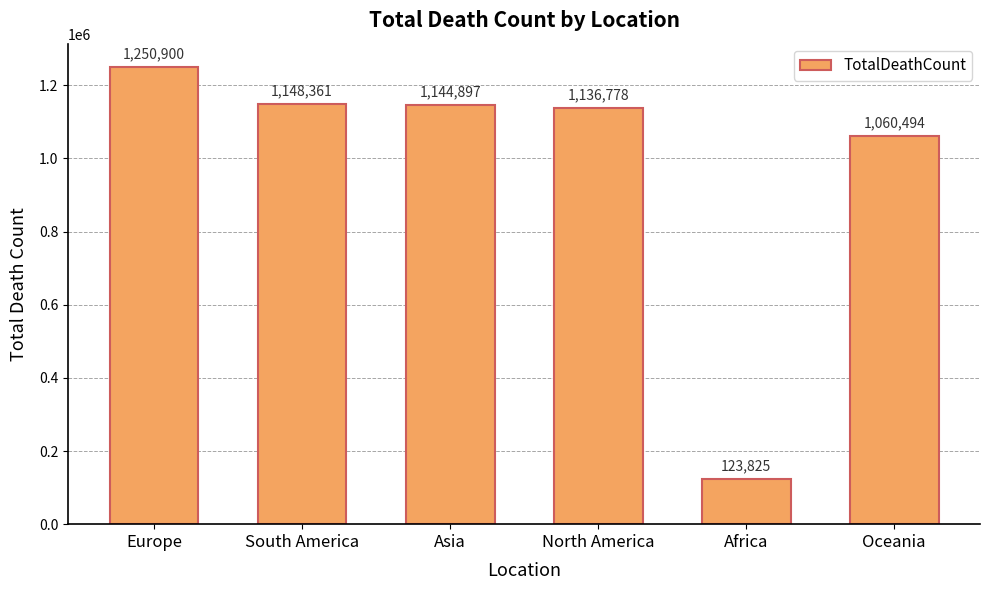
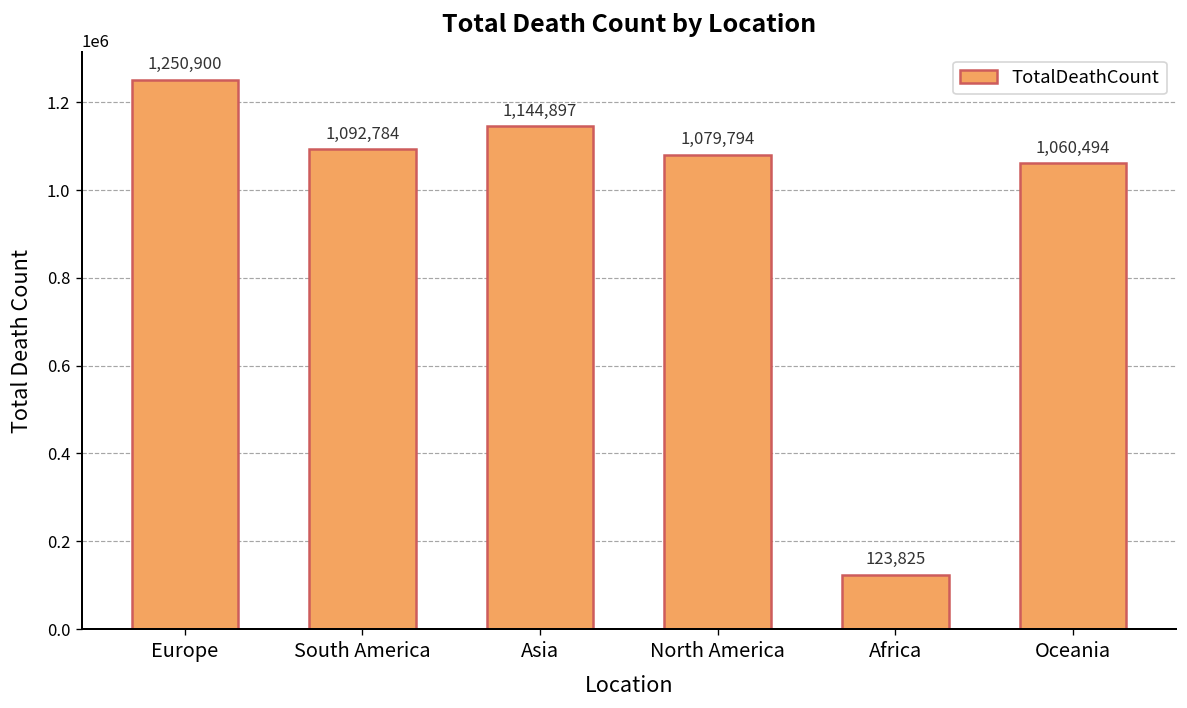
South America: 1,148,361 -> 1,092,784
North America: 1,136,778 -> 1,079,794
